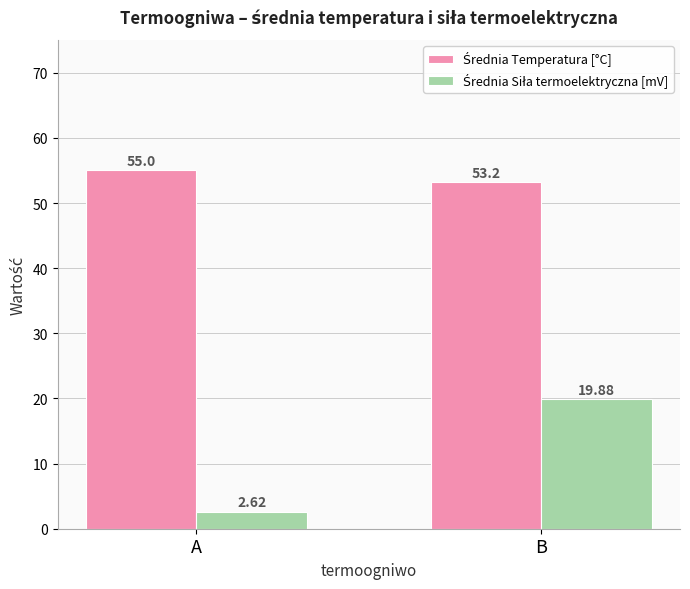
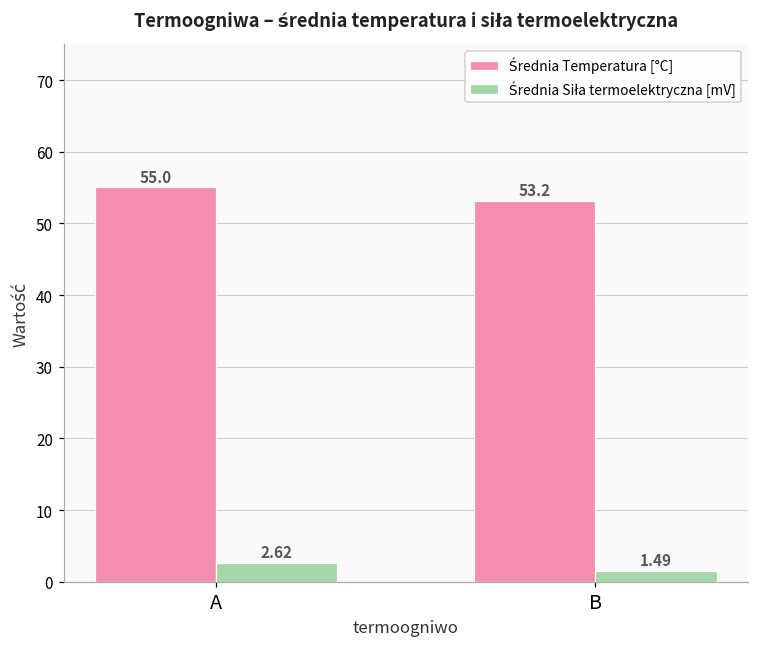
Średnia Siła termoelektryczna [mV], B: 19.88 -> 1.49
